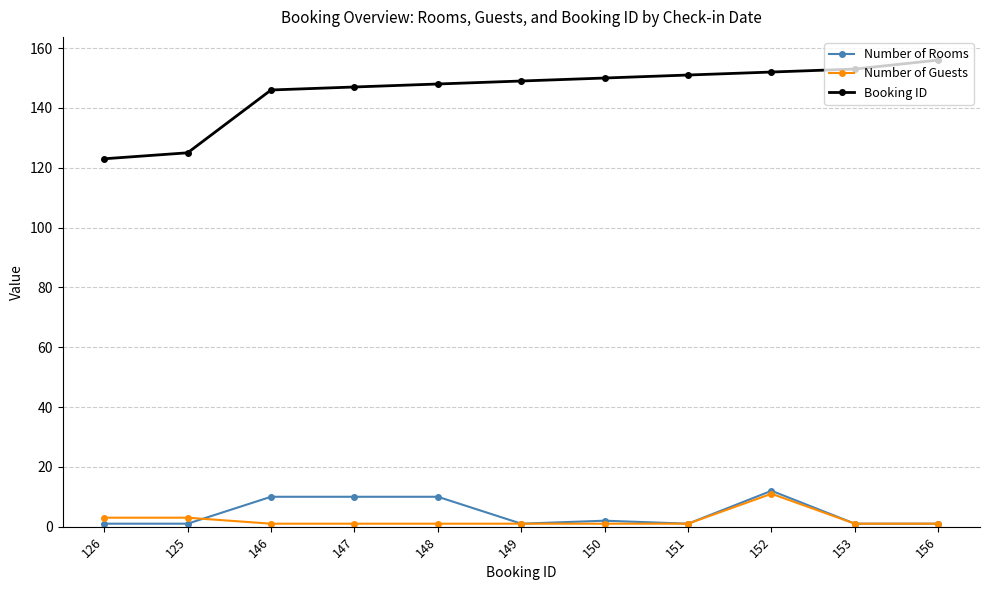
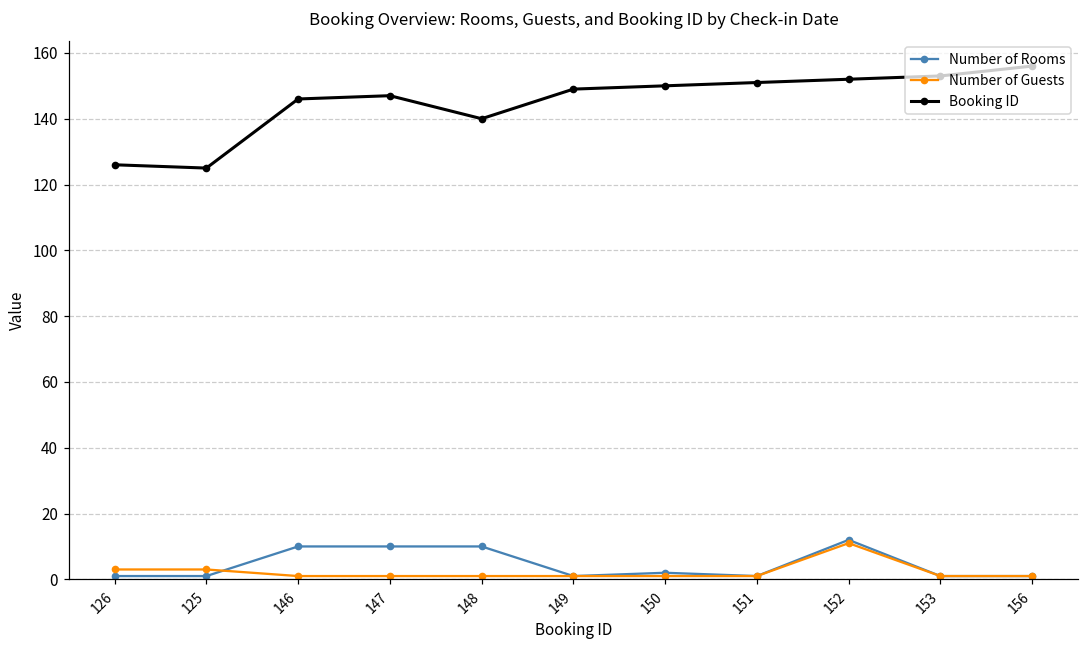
Booking ID, 126: 123 -> 126
Booking ID, 148: 148 -> 140
